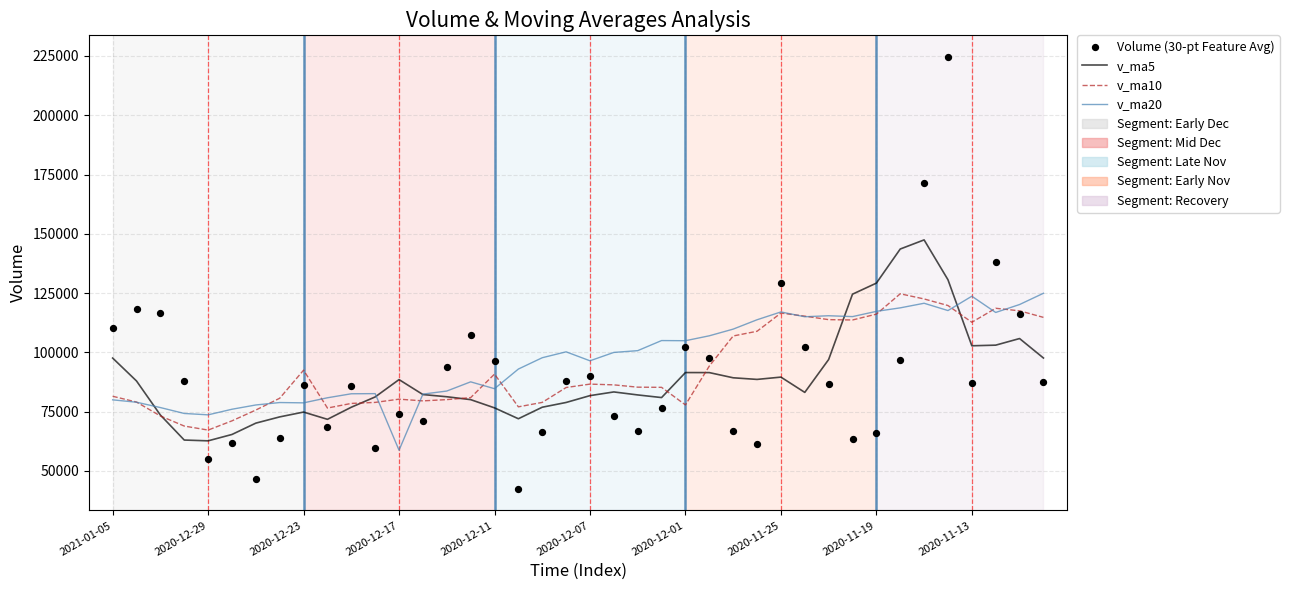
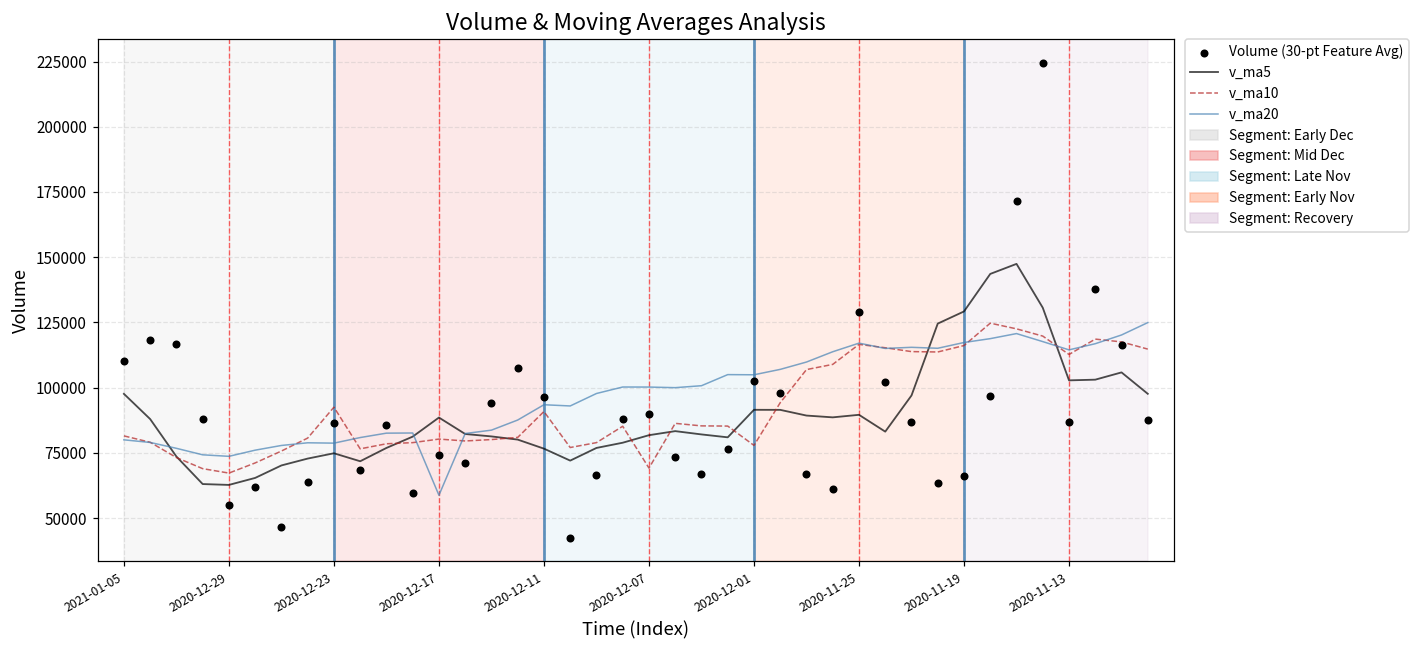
v_ma20, 2020-12-11: 85000 -> 93000
v_ma10, 2020-12-07: 87000 -> 69000
v_ma20, 2020-12-07: 96000 -> 100000
v_ma20, 2020-11-13: 124000 -> 114000
